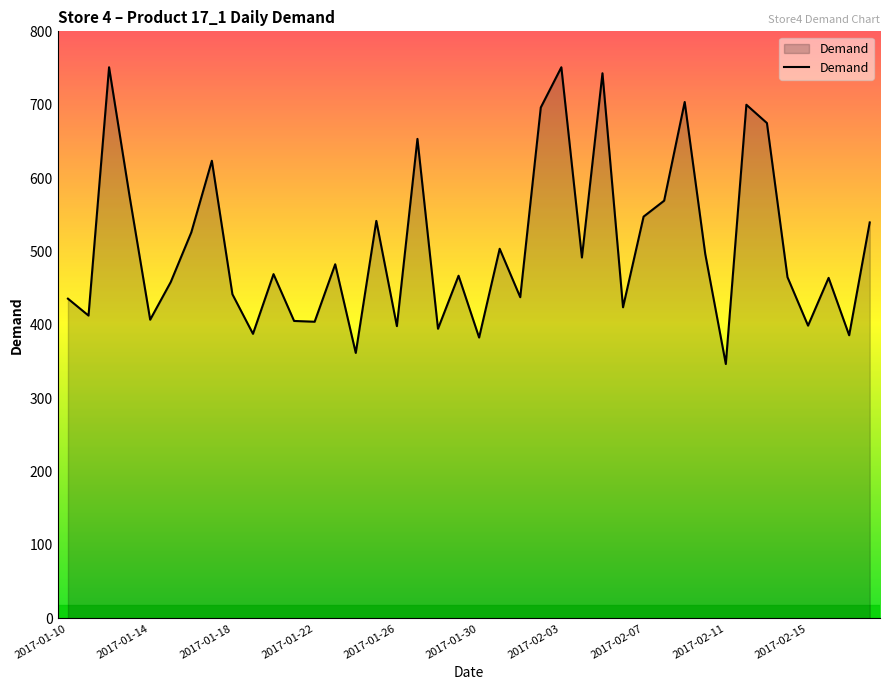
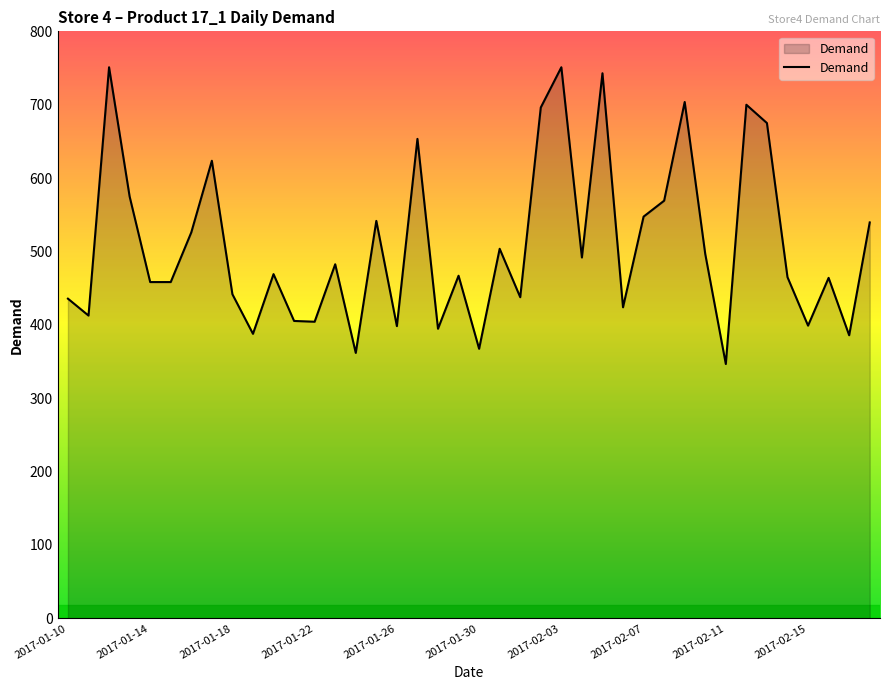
2017-01-14: 410 -> 460
2017-01-30: 380 -> 370
